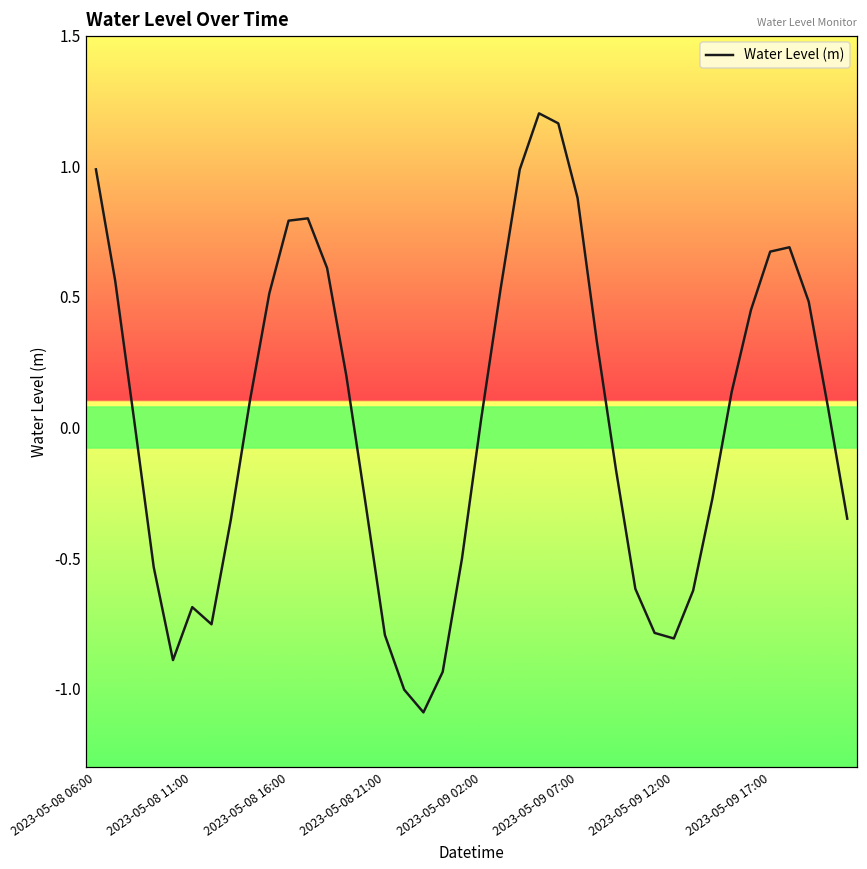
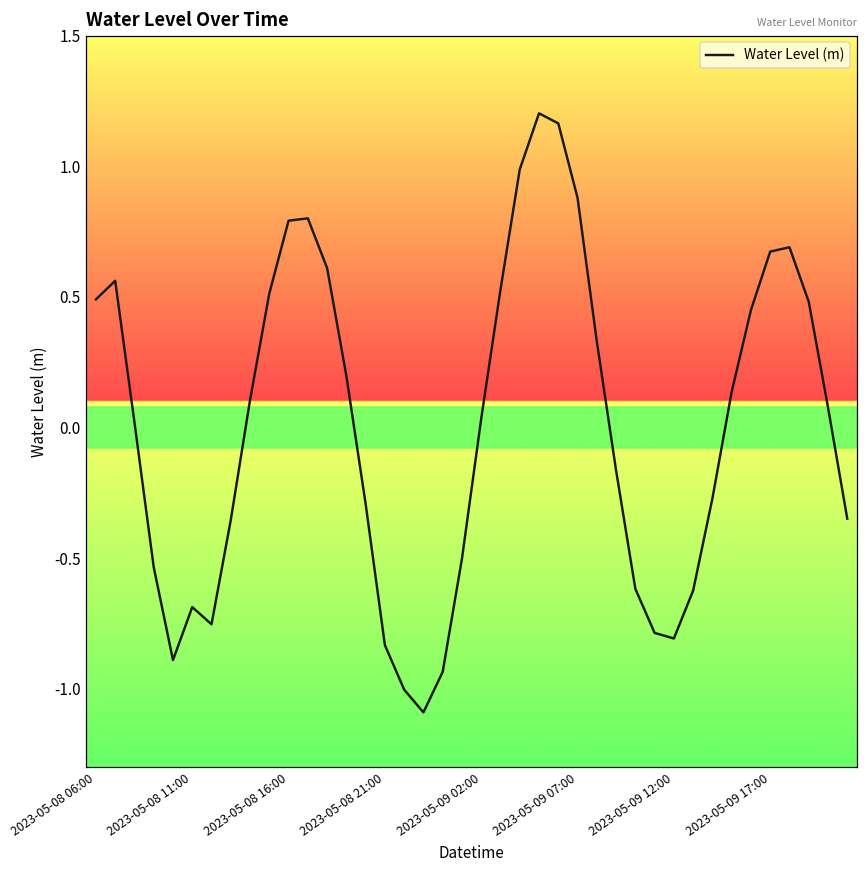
2023-05-08 06:00: 0.99 -> 0.49
2023-05-08 21:00: -0.79 -> -0.83
